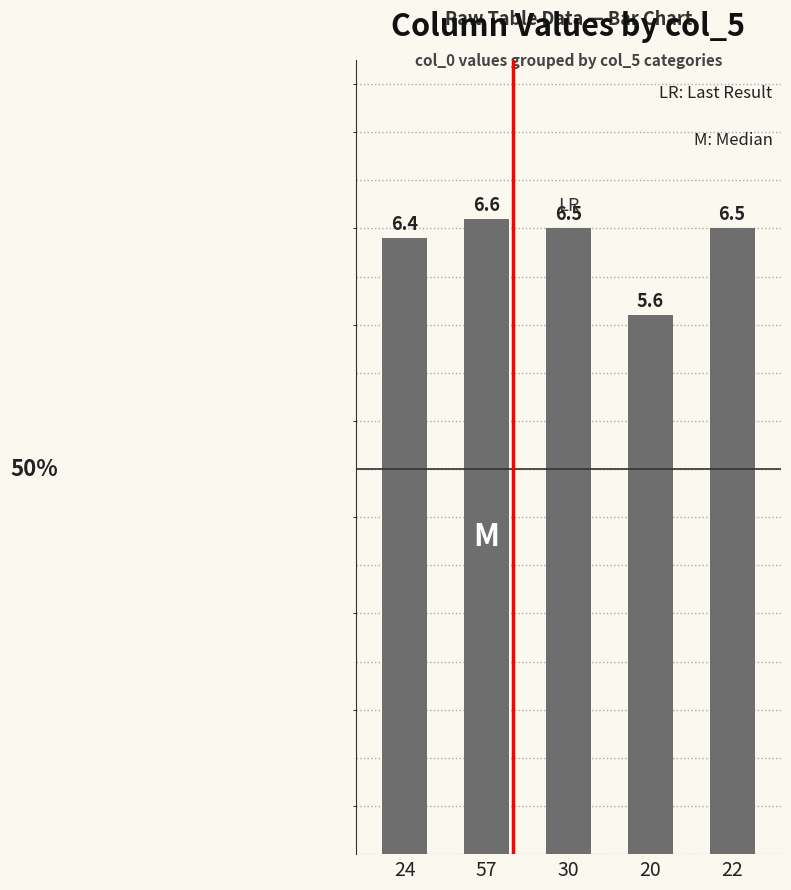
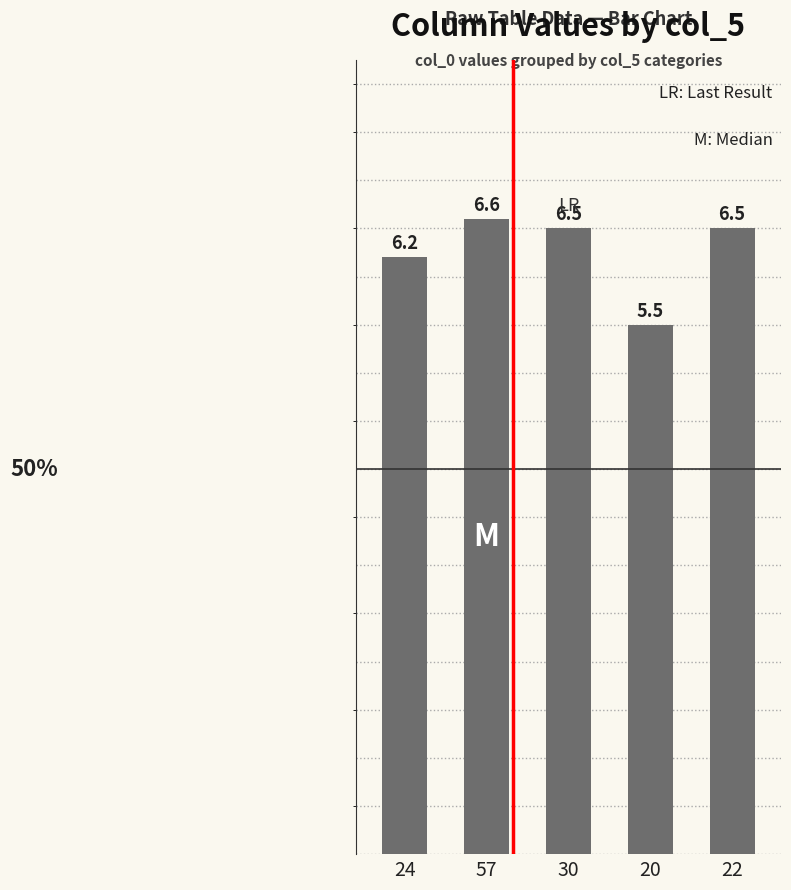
24: 6.4 -> 6.2
20: 5.6 -> 5.5
